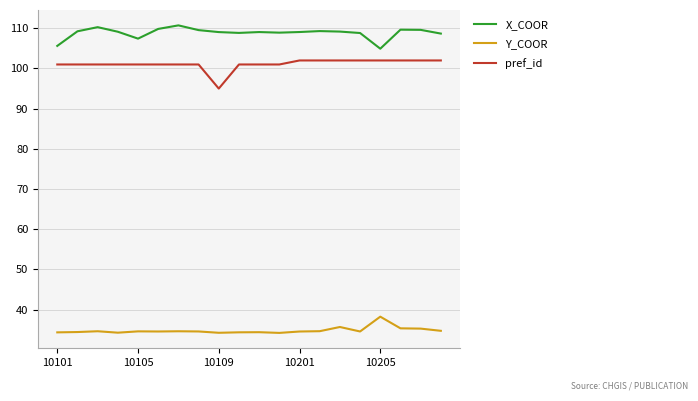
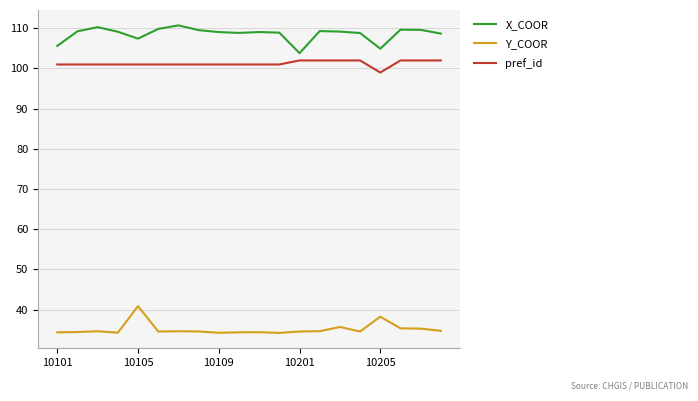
Y_COOR, 10105: 35 -> 41
pref_id, 10109: 95 -> 101
X_COOR, 10201: 109 -> 104
pref_id, 10205: 102 -> 99
